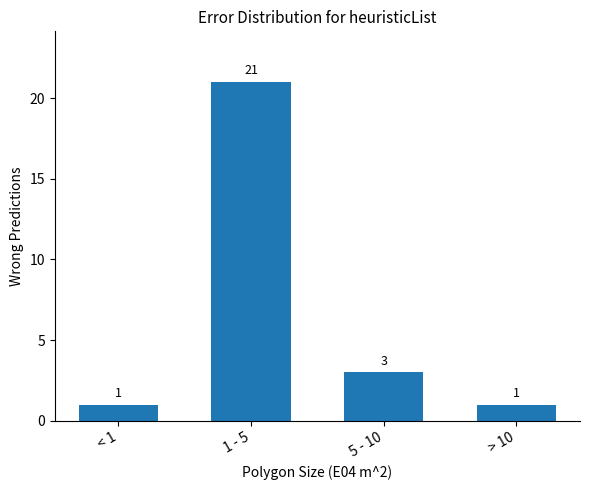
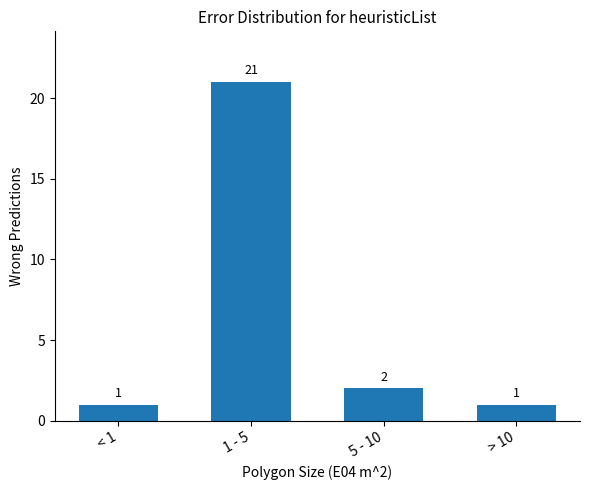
5 - 10: 3 -> 2
